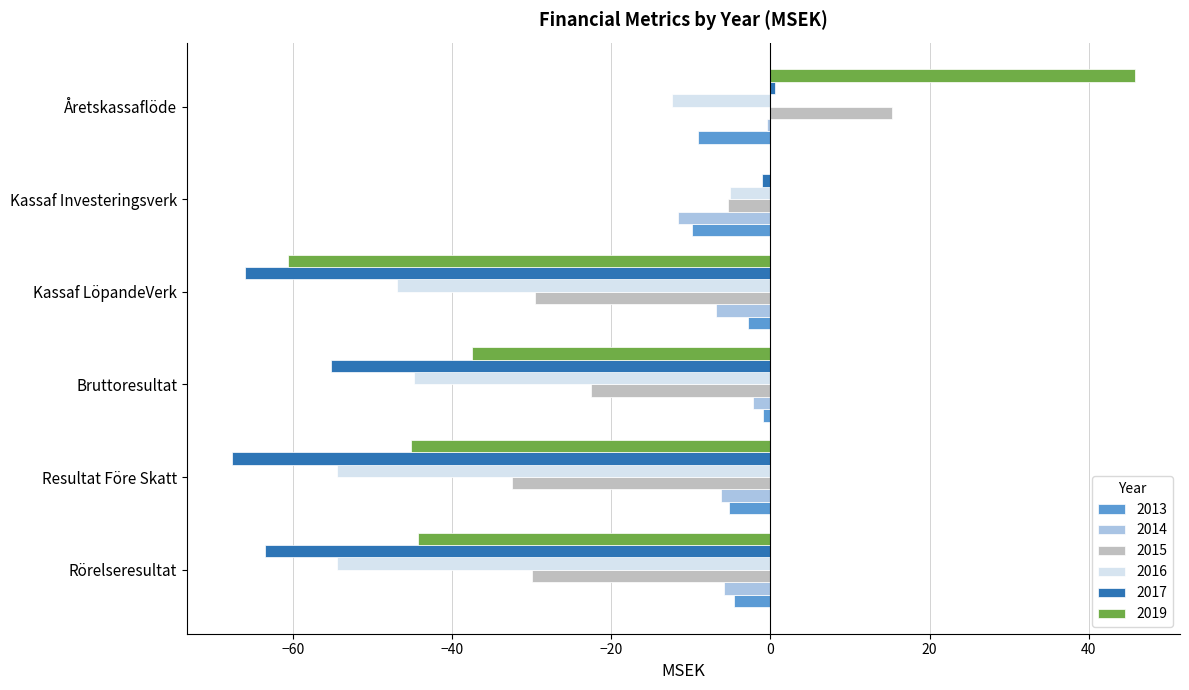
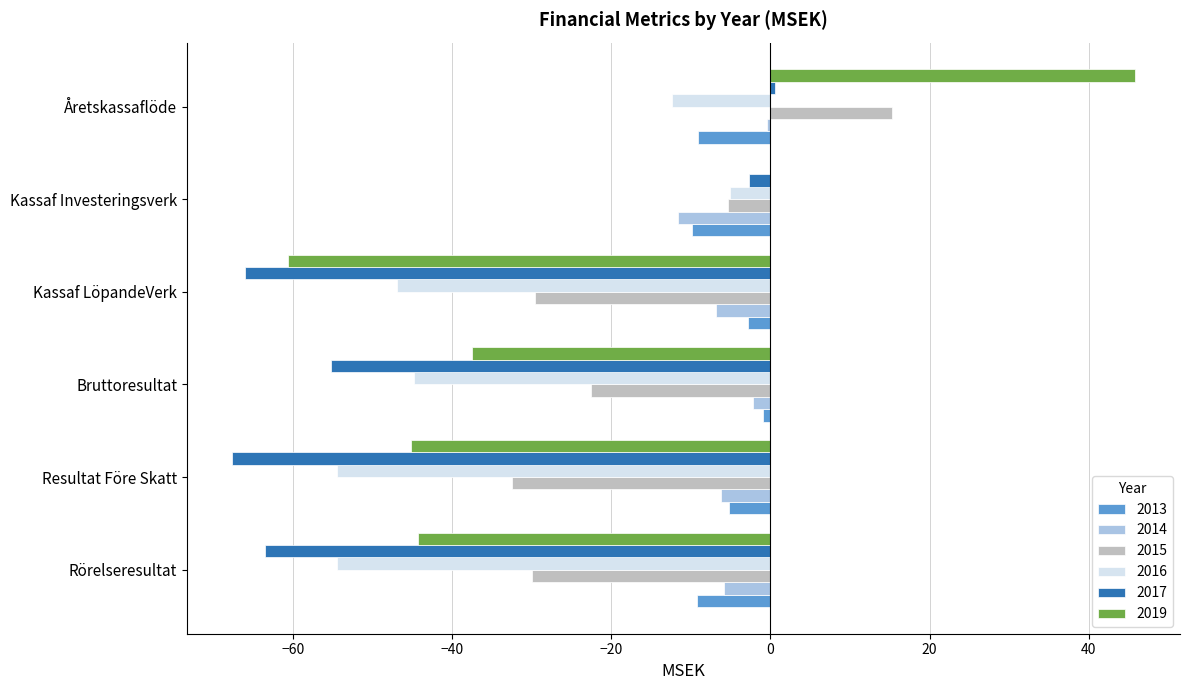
2017, Kassaf Investeringsverk: -1 -> -3
2013, Rörelseresultat: -5 -> -9
